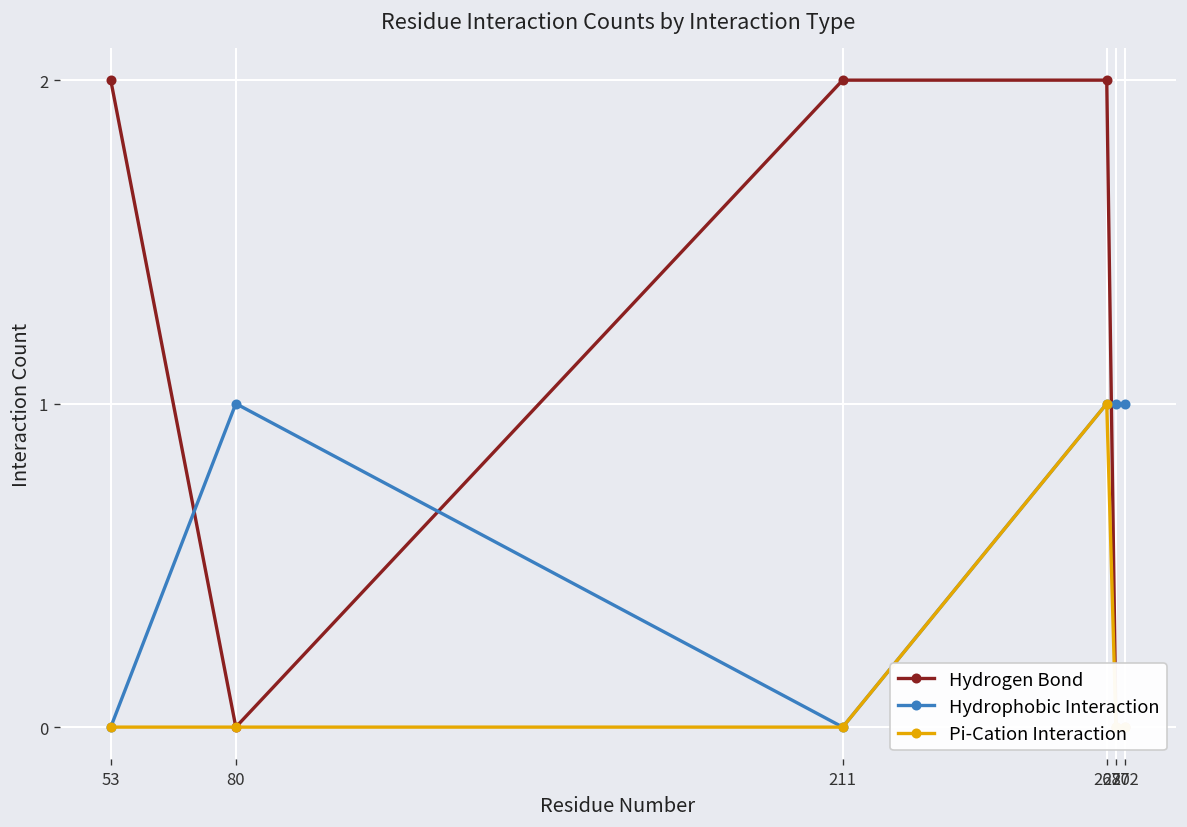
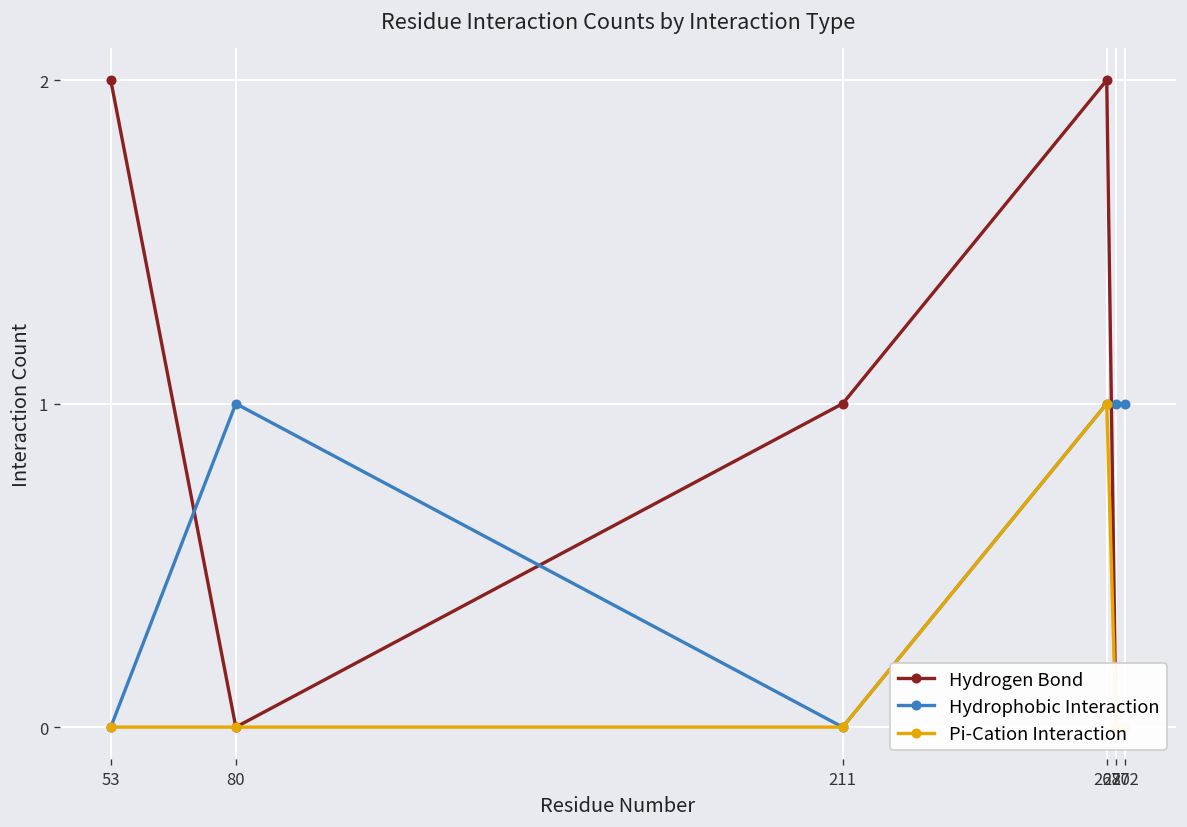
Hydrogen Bond, 211: 2 -> 1
